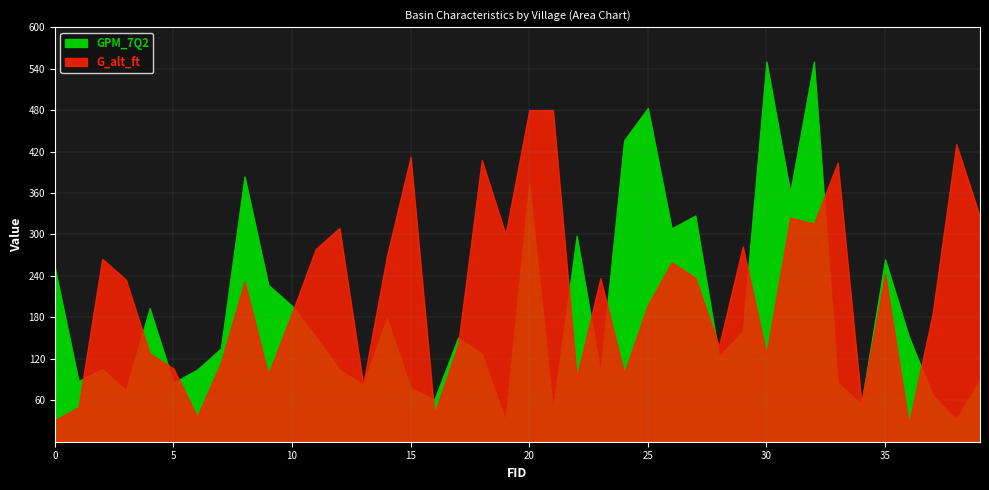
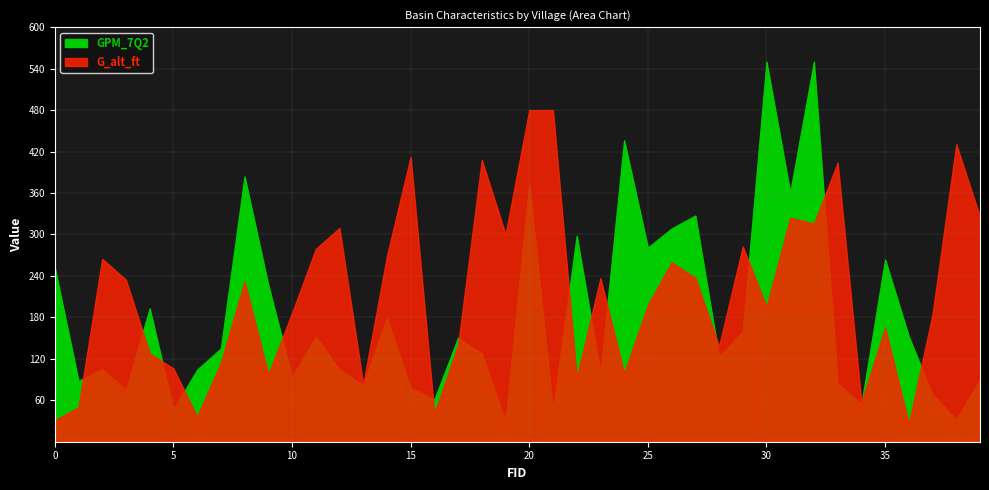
GPM_7Q2, 5: 90 -> 50
GPM_7Q2, 10: 200 -> 90
GPM_7Q2, 25: 480 -> 280
G_alt_ft, 30: 130 -> 200
G_alt_ft, 35: 240 -> 170
